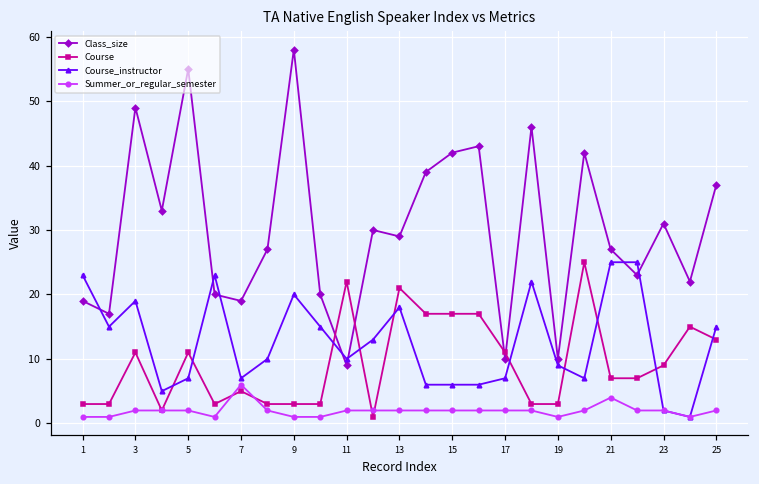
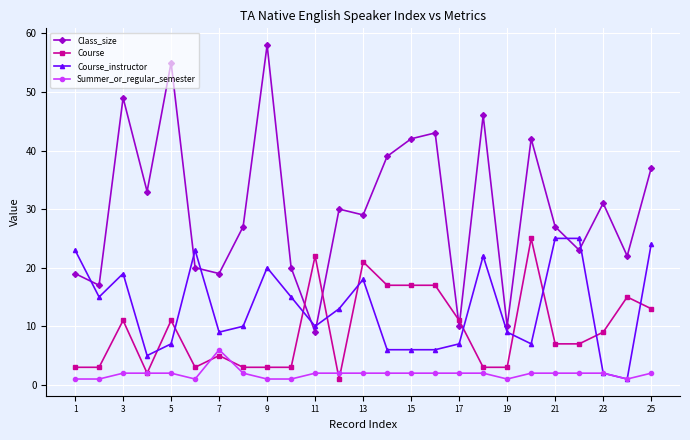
Course_instructor, 7: 7 -> 9
Summer_or_regular_semester, 21: 4 -> 2
Course_instructor, 25: 15 -> 24
